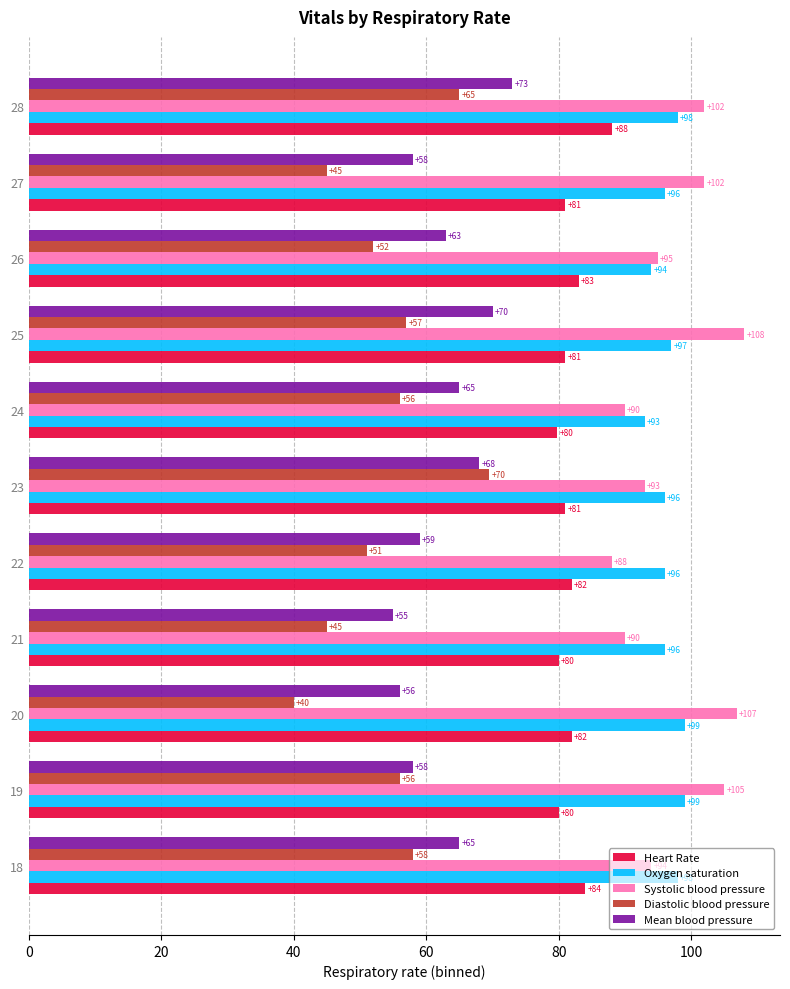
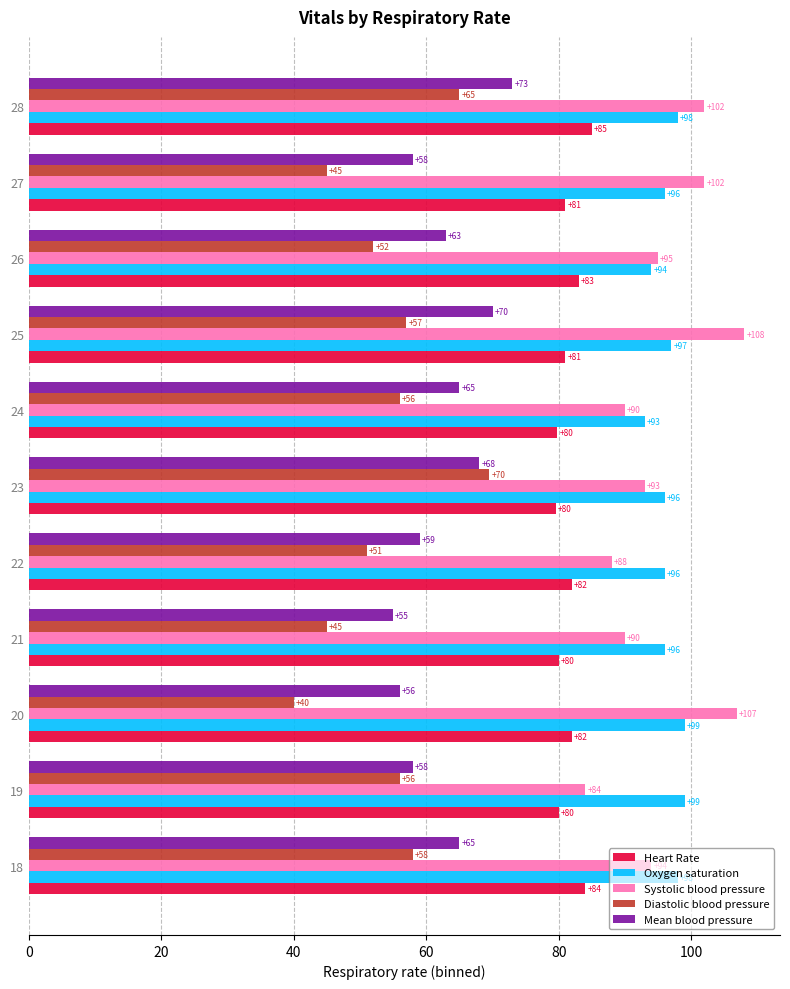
Heart Rate, 28: +88 -> +85
Heart Rate, 23: +81 -> +80
Systolic blood pressure, 19: +105 -> +84
